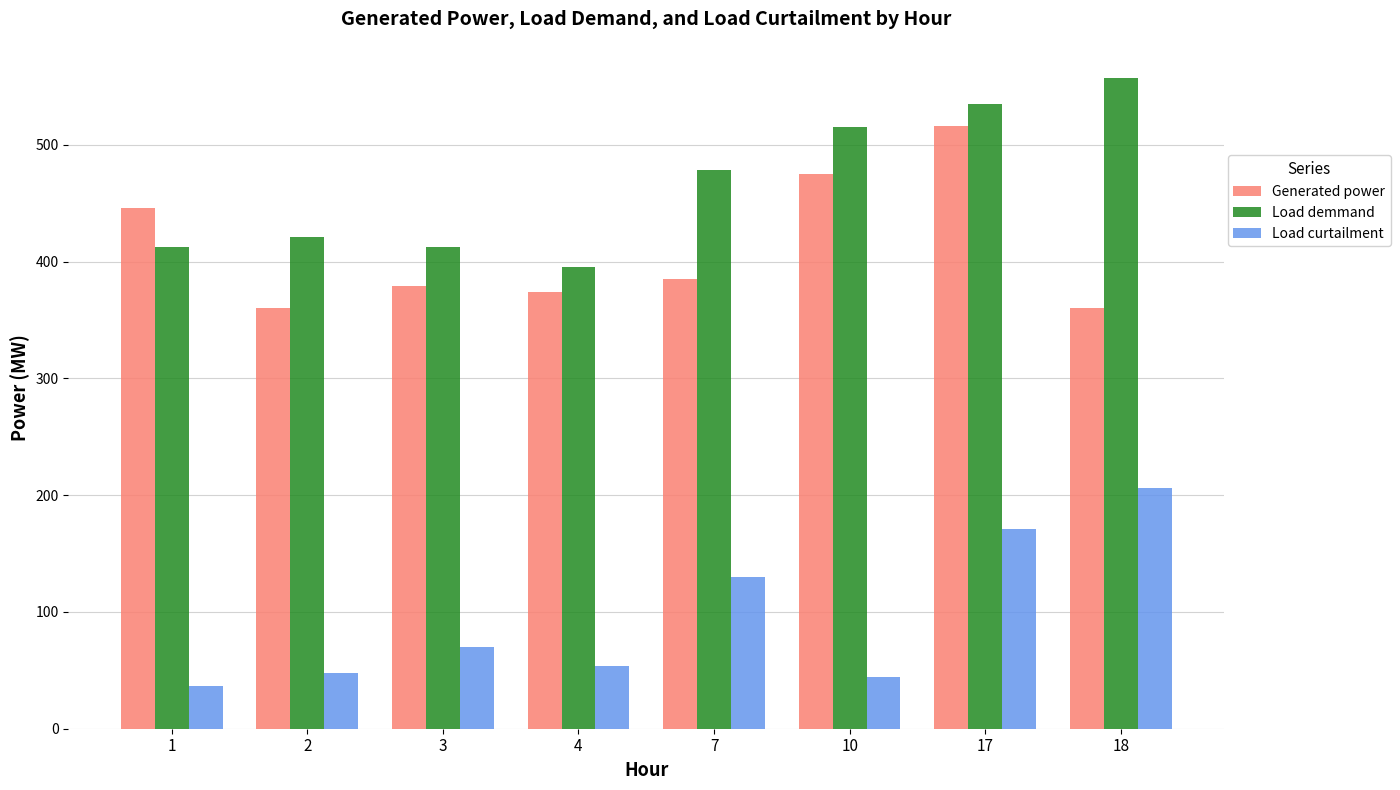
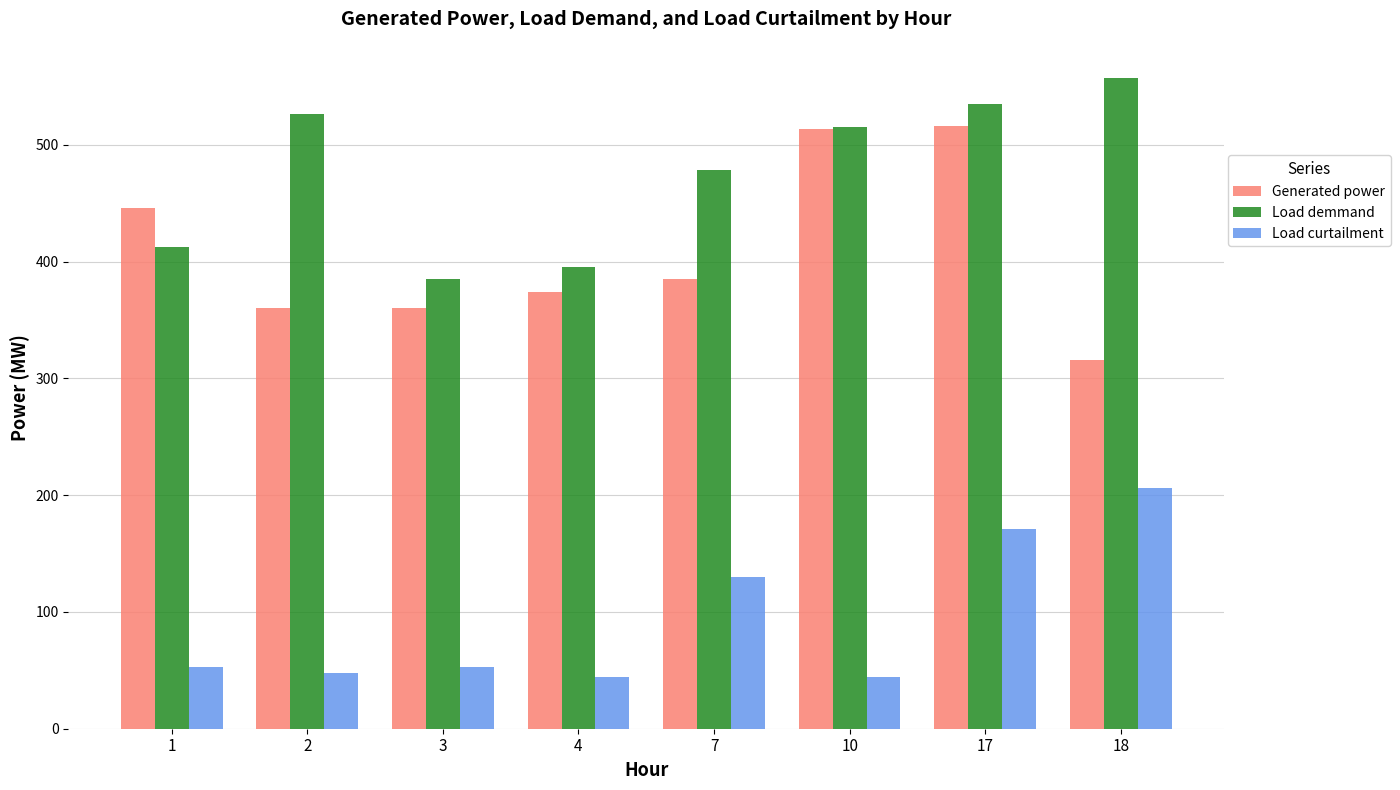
Load curtailment, 1: 37 -> 53
Load demmand, 2: 421 -> 526
Generated power, 3: 379 -> 360
Load demmand, 3: 413 -> 385
Load curtailment, 3: 70 -> 53
Load curtailment, 4: 54 -> 44
Generated power, 10: 475 -> 513
Generated power, 18: 360 -> 316
